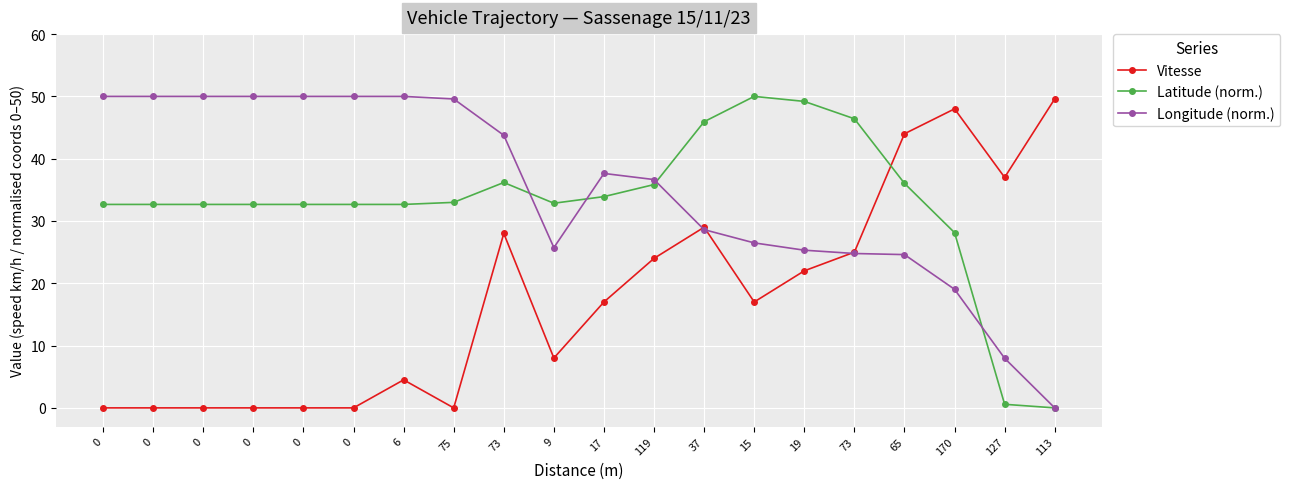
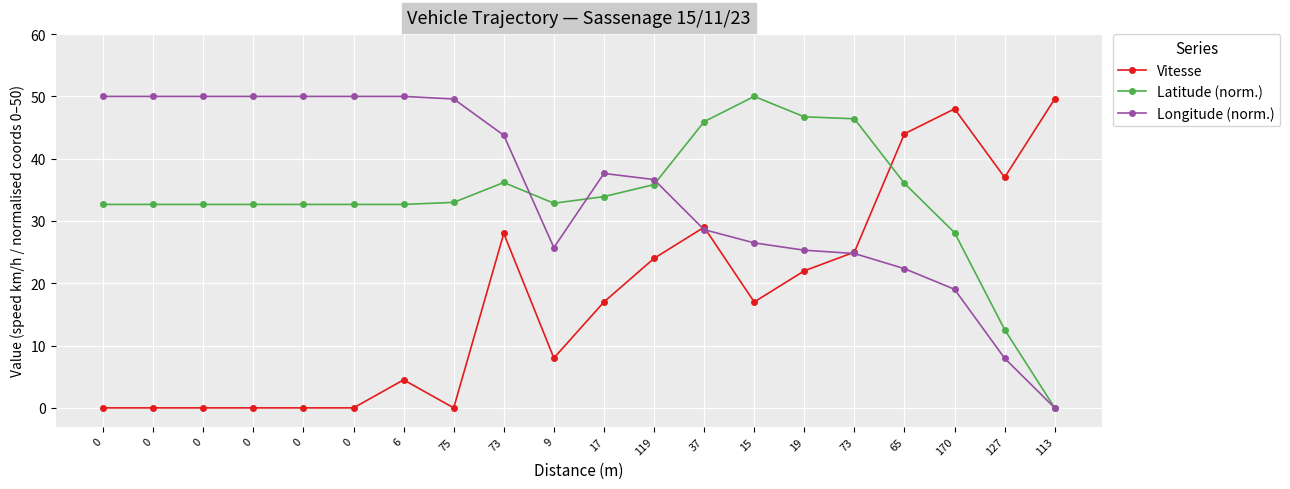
Latitude (norm.), 19: 49 -> 47
Longitude (norm.), 65: 25 -> 22
Latitude (norm.), 127: 1 -> 13
